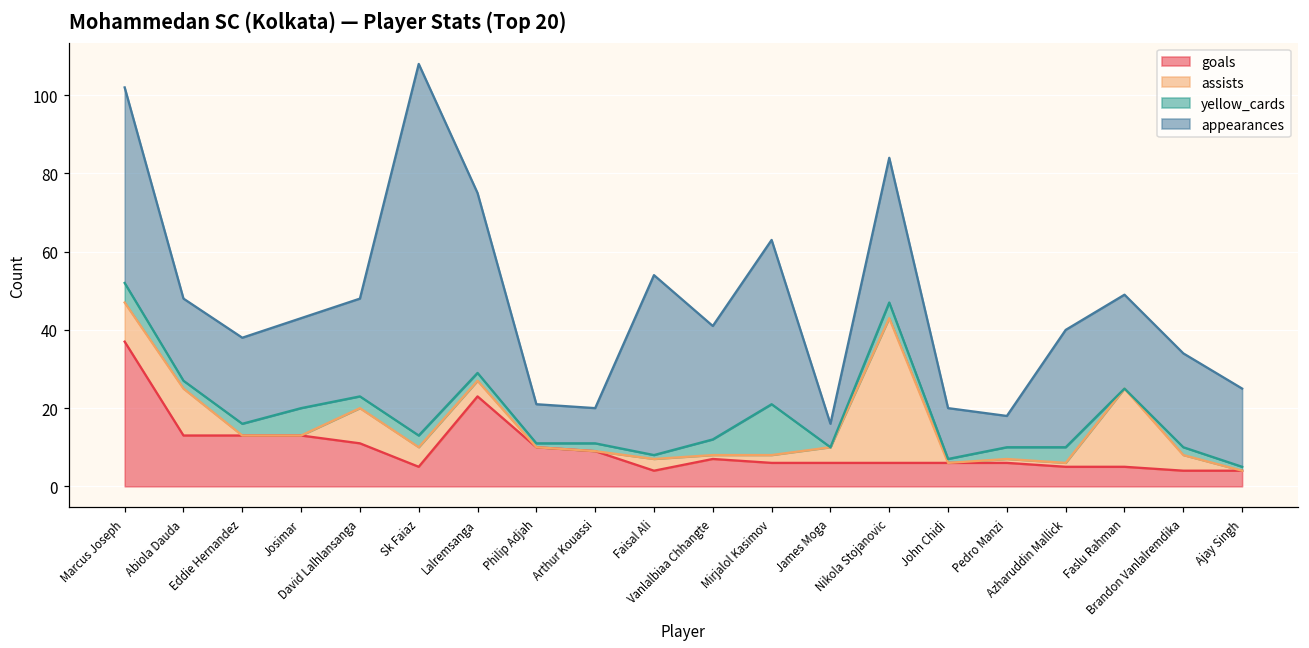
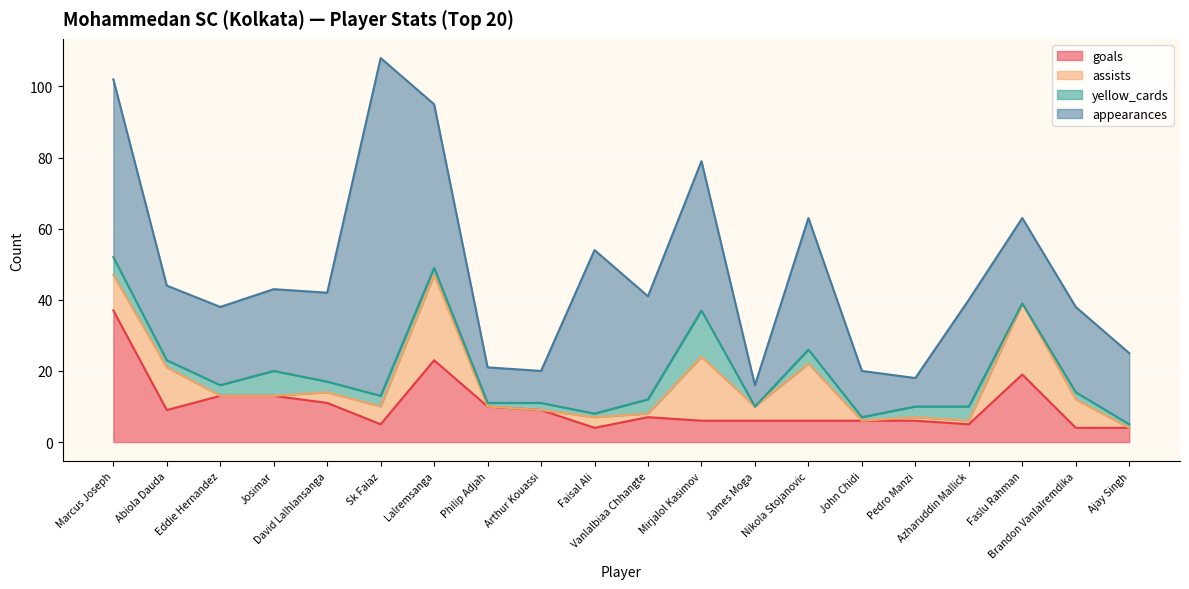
goals, Abiola Dauda: 13 -> 9
assists, David Lalhlansanga: 9 -> 3
assists, Lalremsanga: 4 -> 24
assists, Mirjalol Kasimov: 2 -> 18
assists, Nikola Stojanovic: 37 -> 16
goals, Faslu Rahman: 5 -> 19
assists, Brandon Vanlalremdika: 4 -> 8
